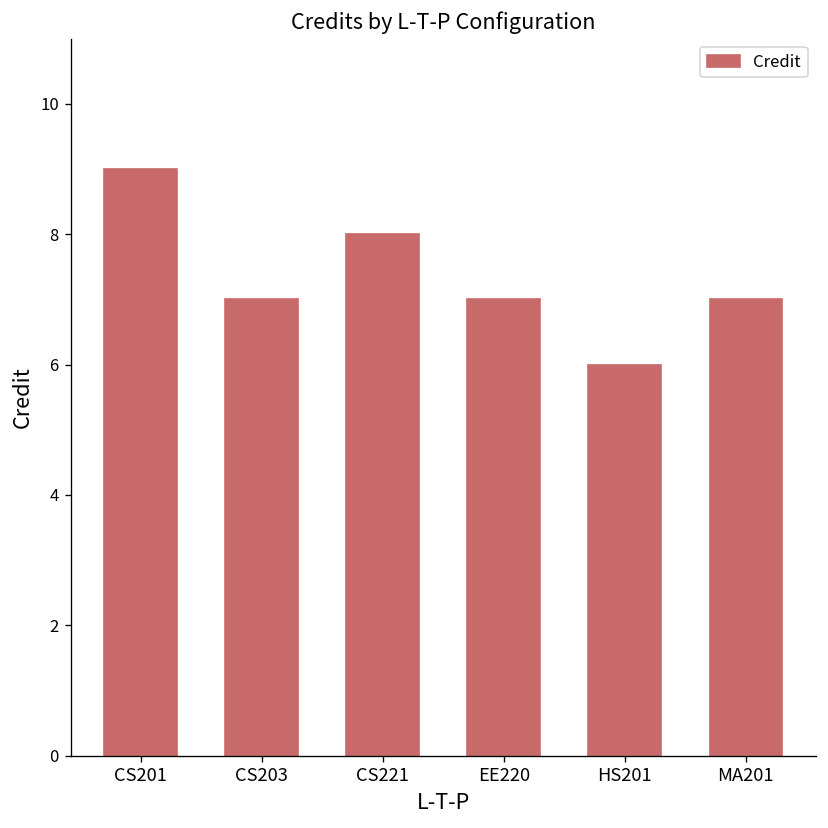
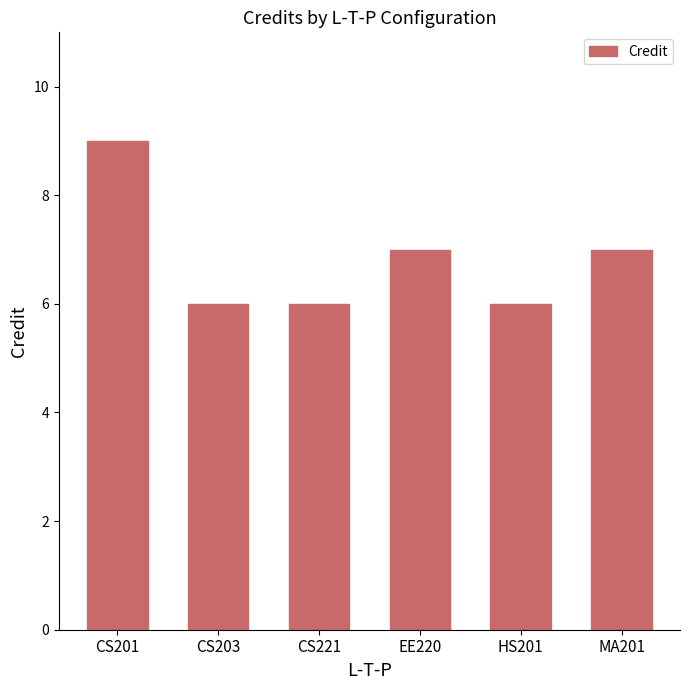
CS203: 7 -> 6
CS221: 8 -> 6
